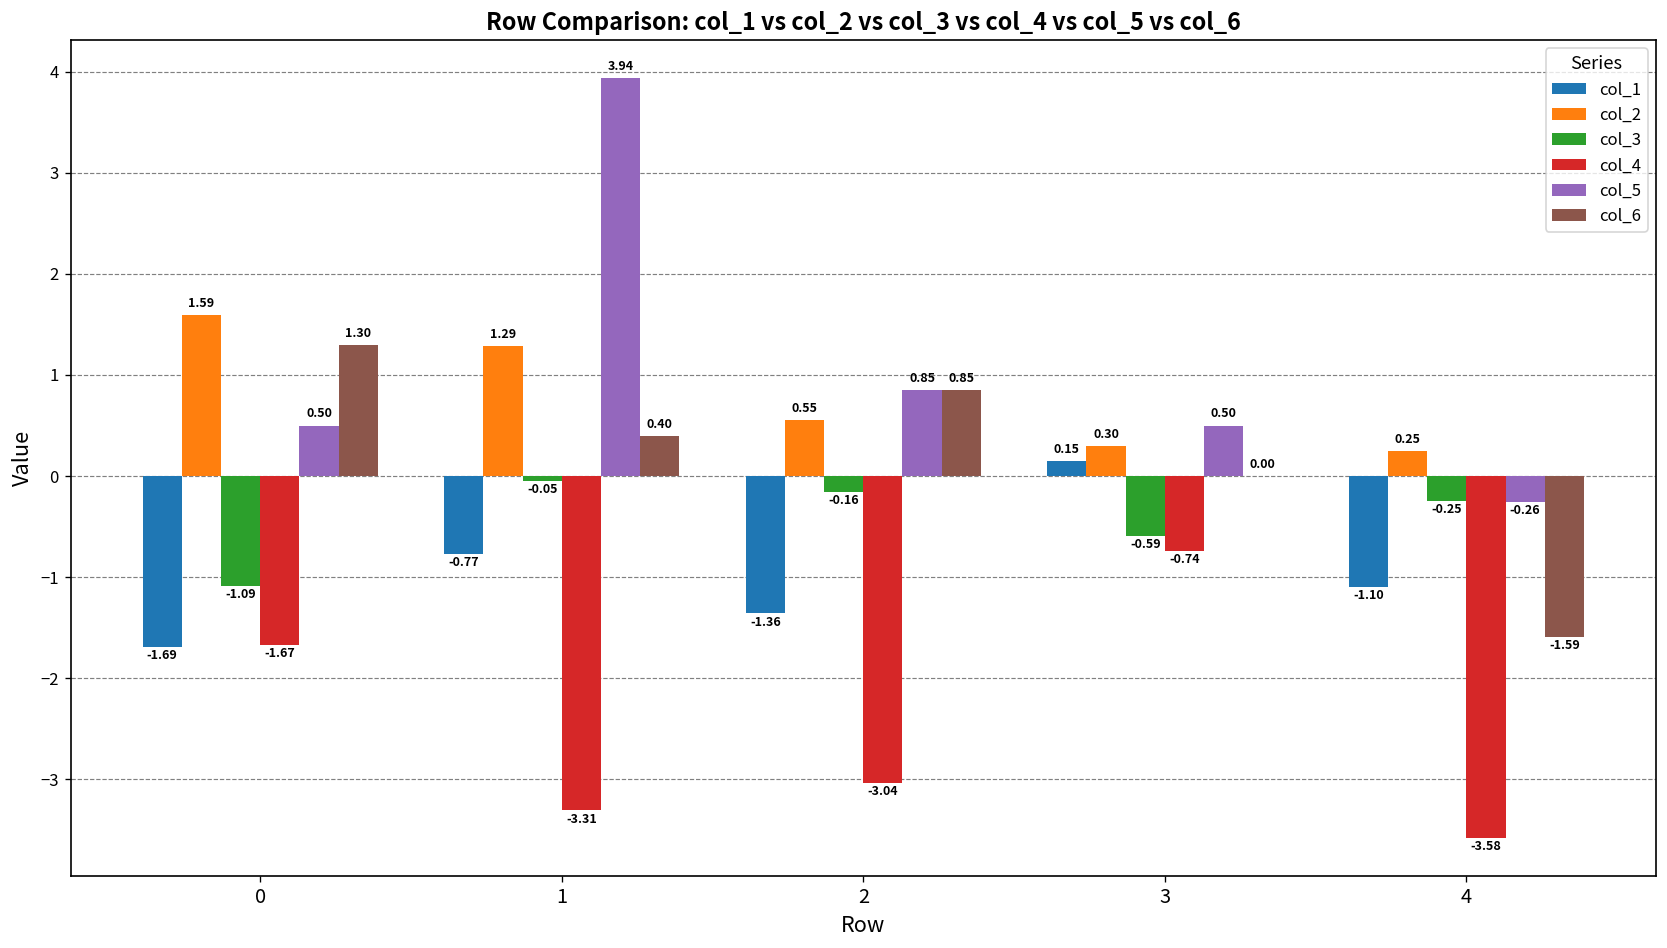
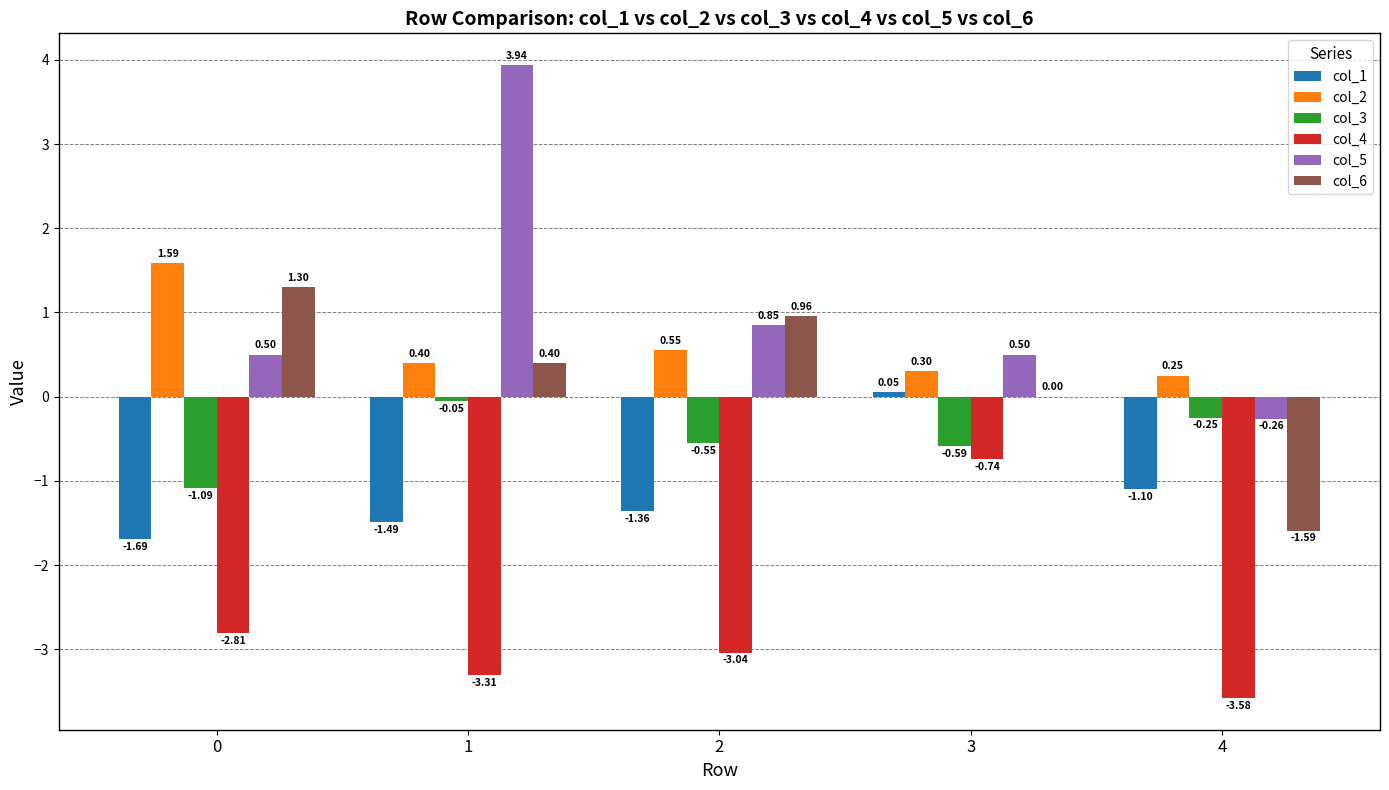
col_4, 0: -1.67 -> -2.81
col_1, 1: -0.77 -> -1.49
col_2, 1: 1.29 -> 0.40
col_3, 2: -0.16 -> -0.55
col_6, 2: 0.85 -> 0.96
col_1, 3: 0.15 -> 0.05
